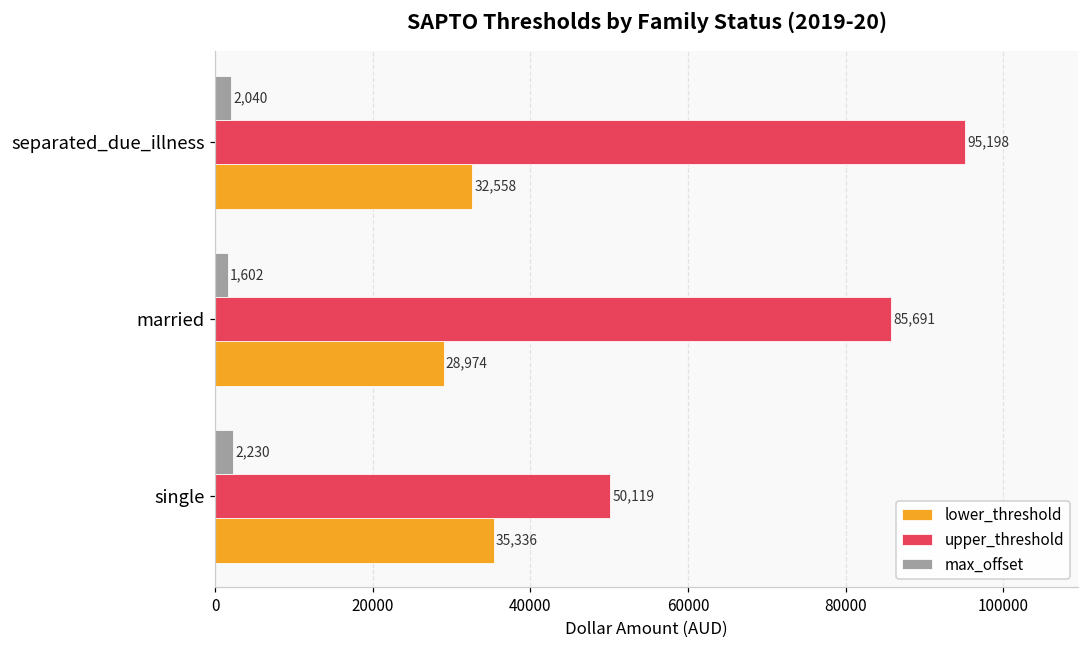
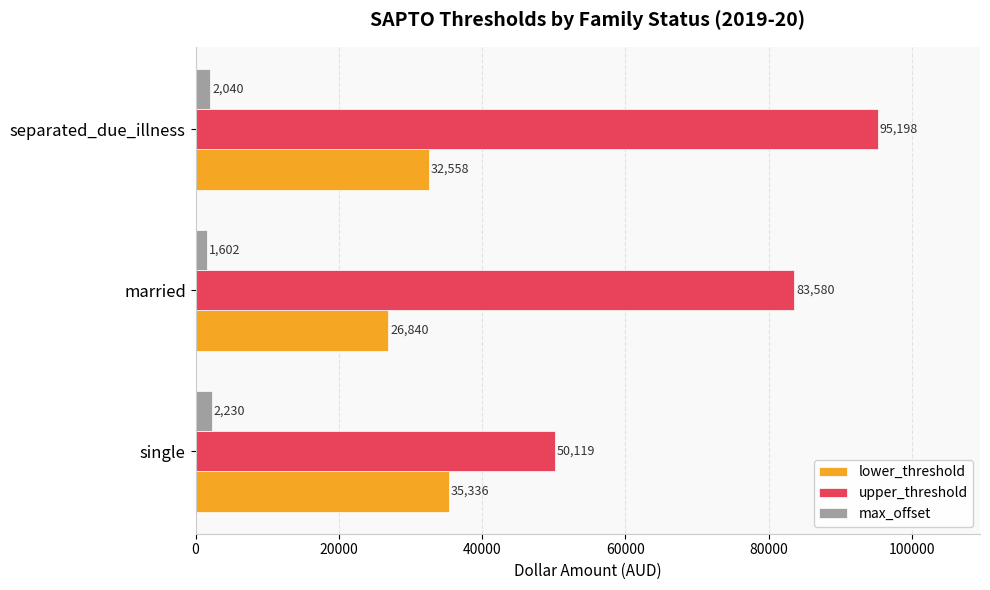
upper_threshold, married: 85,691 -> 83,580
lower_threshold, married: 28,974 -> 26,840
